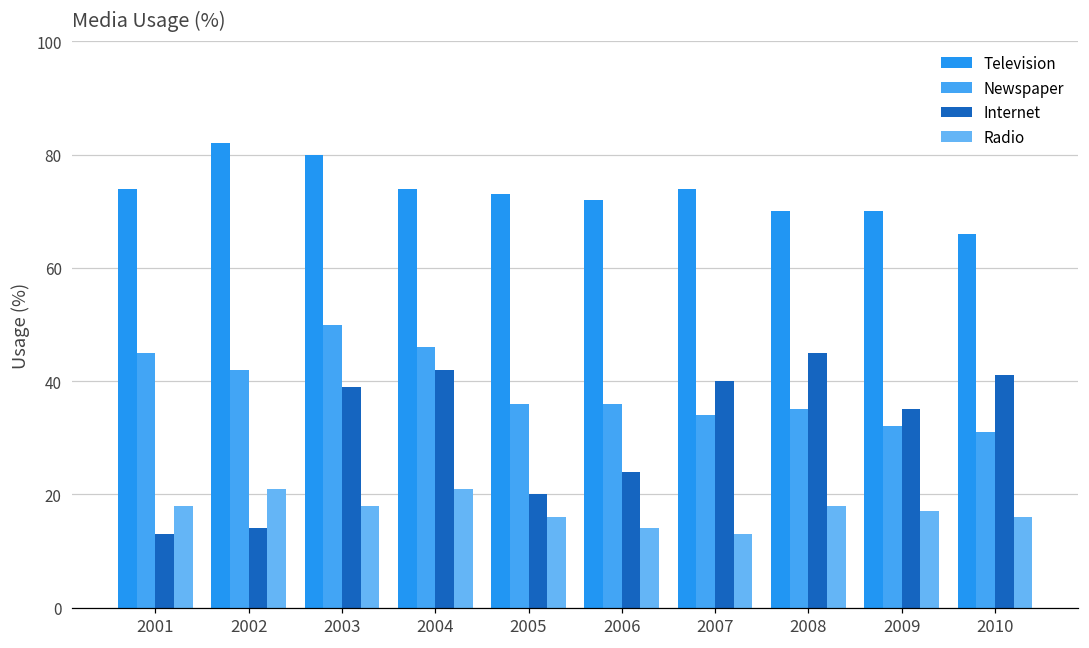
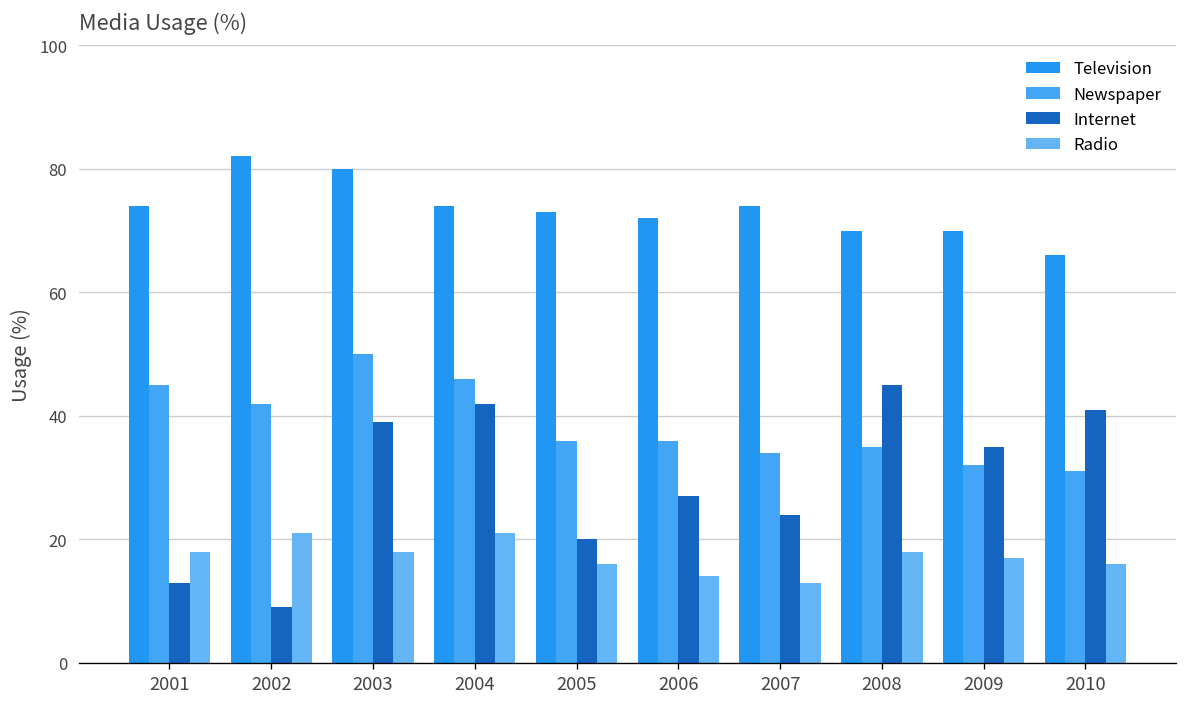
Internet, 2002: 14 -> 9
Internet, 2006: 24 -> 27
Internet, 2007: 40 -> 24
